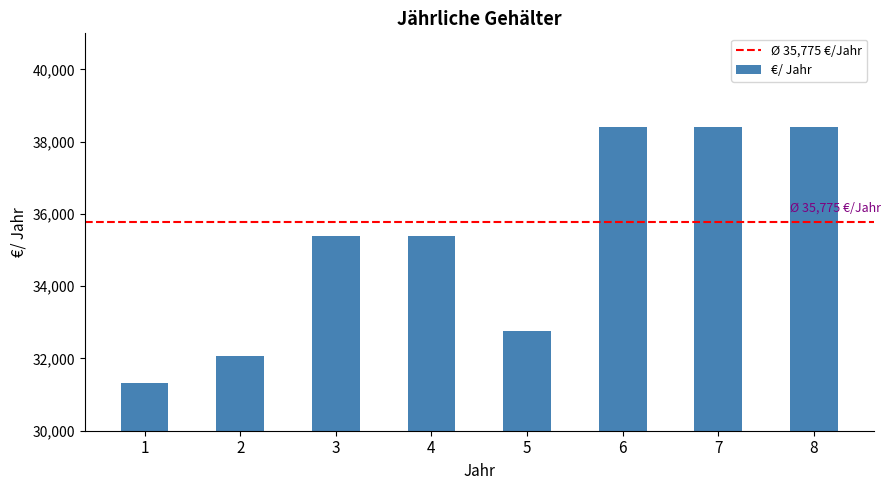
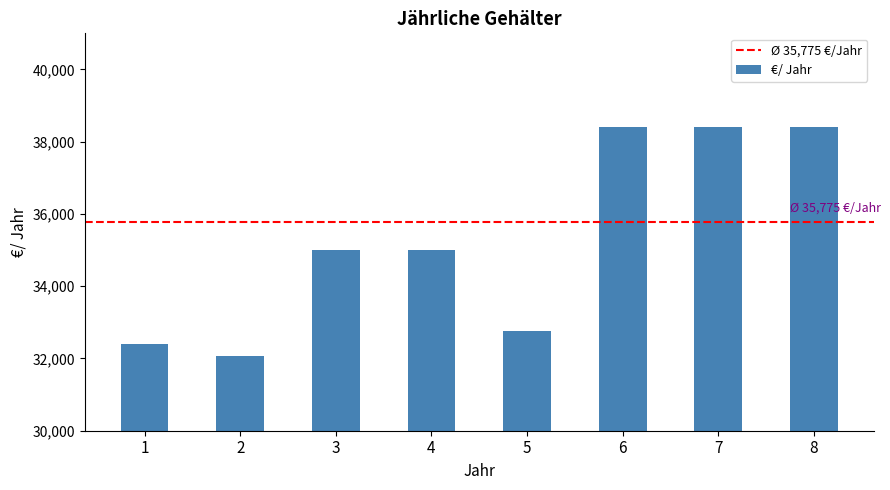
1: 31,300 -> 32,400
3: 35,400 -> 35,000
4: 35,400 -> 35,000
